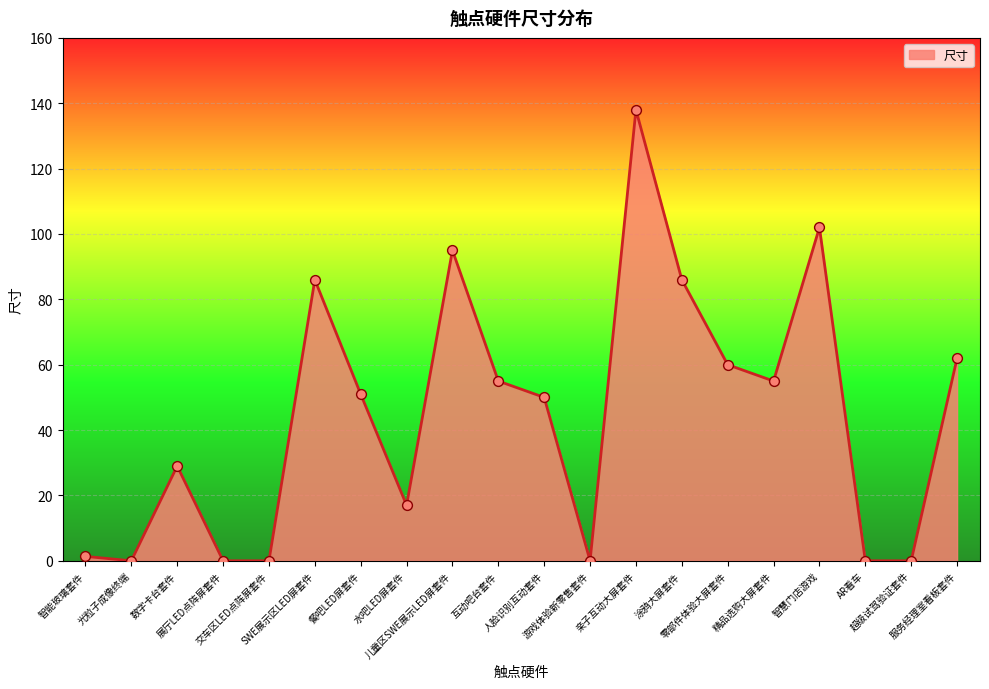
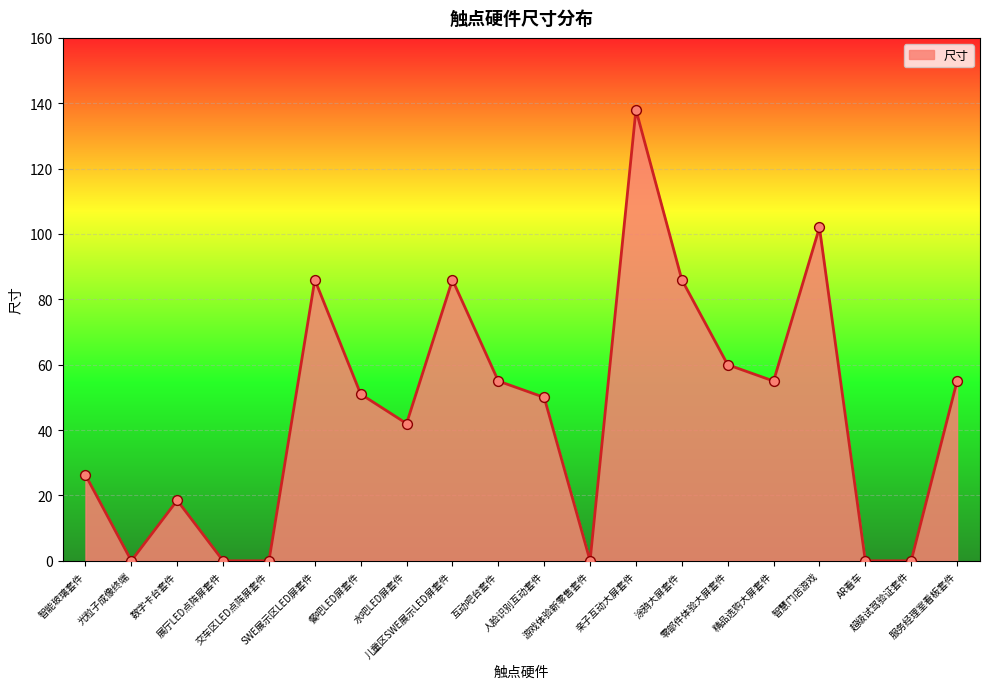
智能玻璃套件: 1 -> 26
数字卡台套件: 29 -> 19
水吧LED屏套件: 17 -> 42
儿童区SWE展示LED屏套件: 95 -> 86
服务经理室看板套件: 62 -> 55
